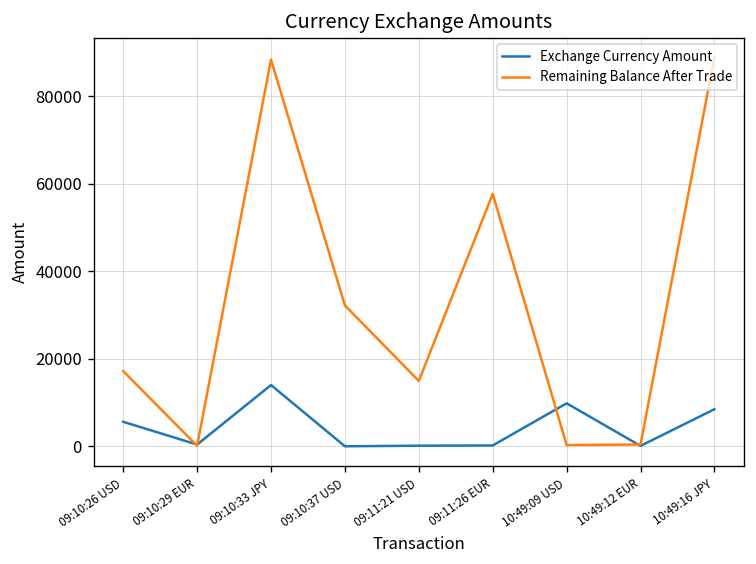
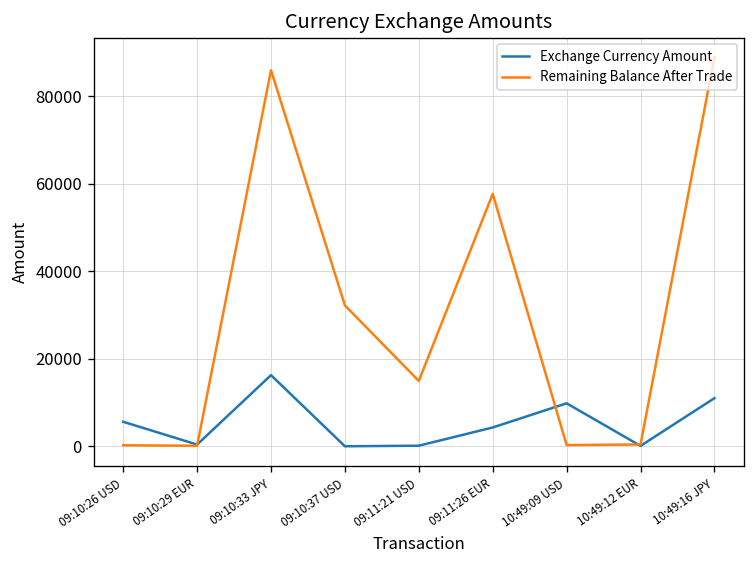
Remaining Balance After Trade, 09:10:26 USD: 17000 -> 0
Exchange Currency Amount, 09:10:33 JPY: 14000 -> 16000
Remaining Balance After Trade, 09:10:33 JPY: 88000 -> 86000
Exchange Currency Amount, 09:11:26 EUR: 0 -> 4000
Exchange Currency Amount, 10:49:16 JPY: 8000 -> 11000
